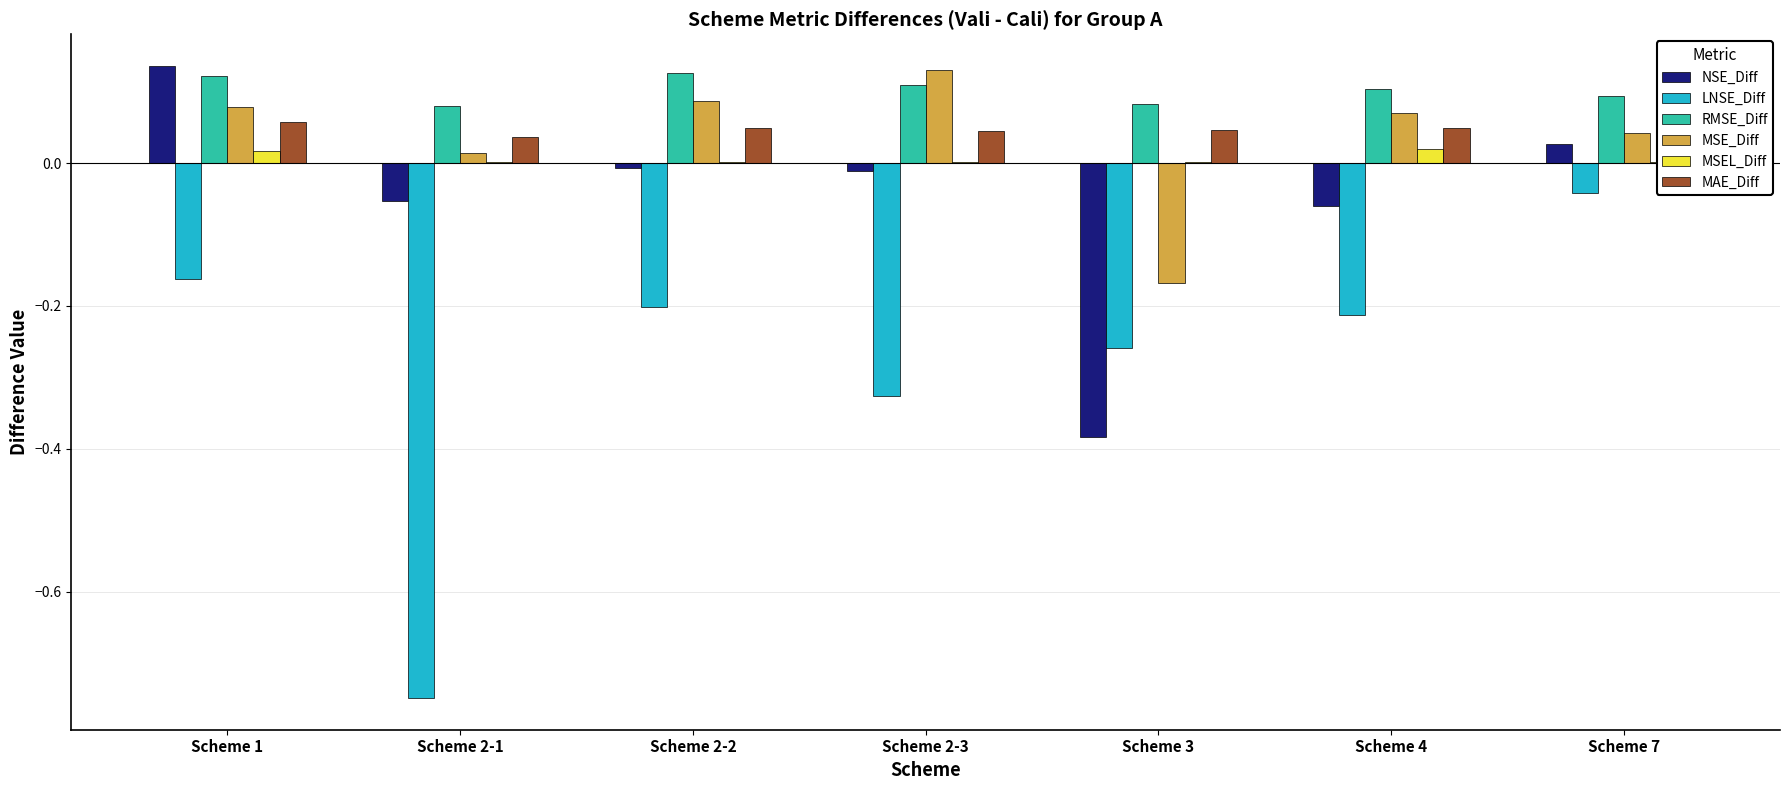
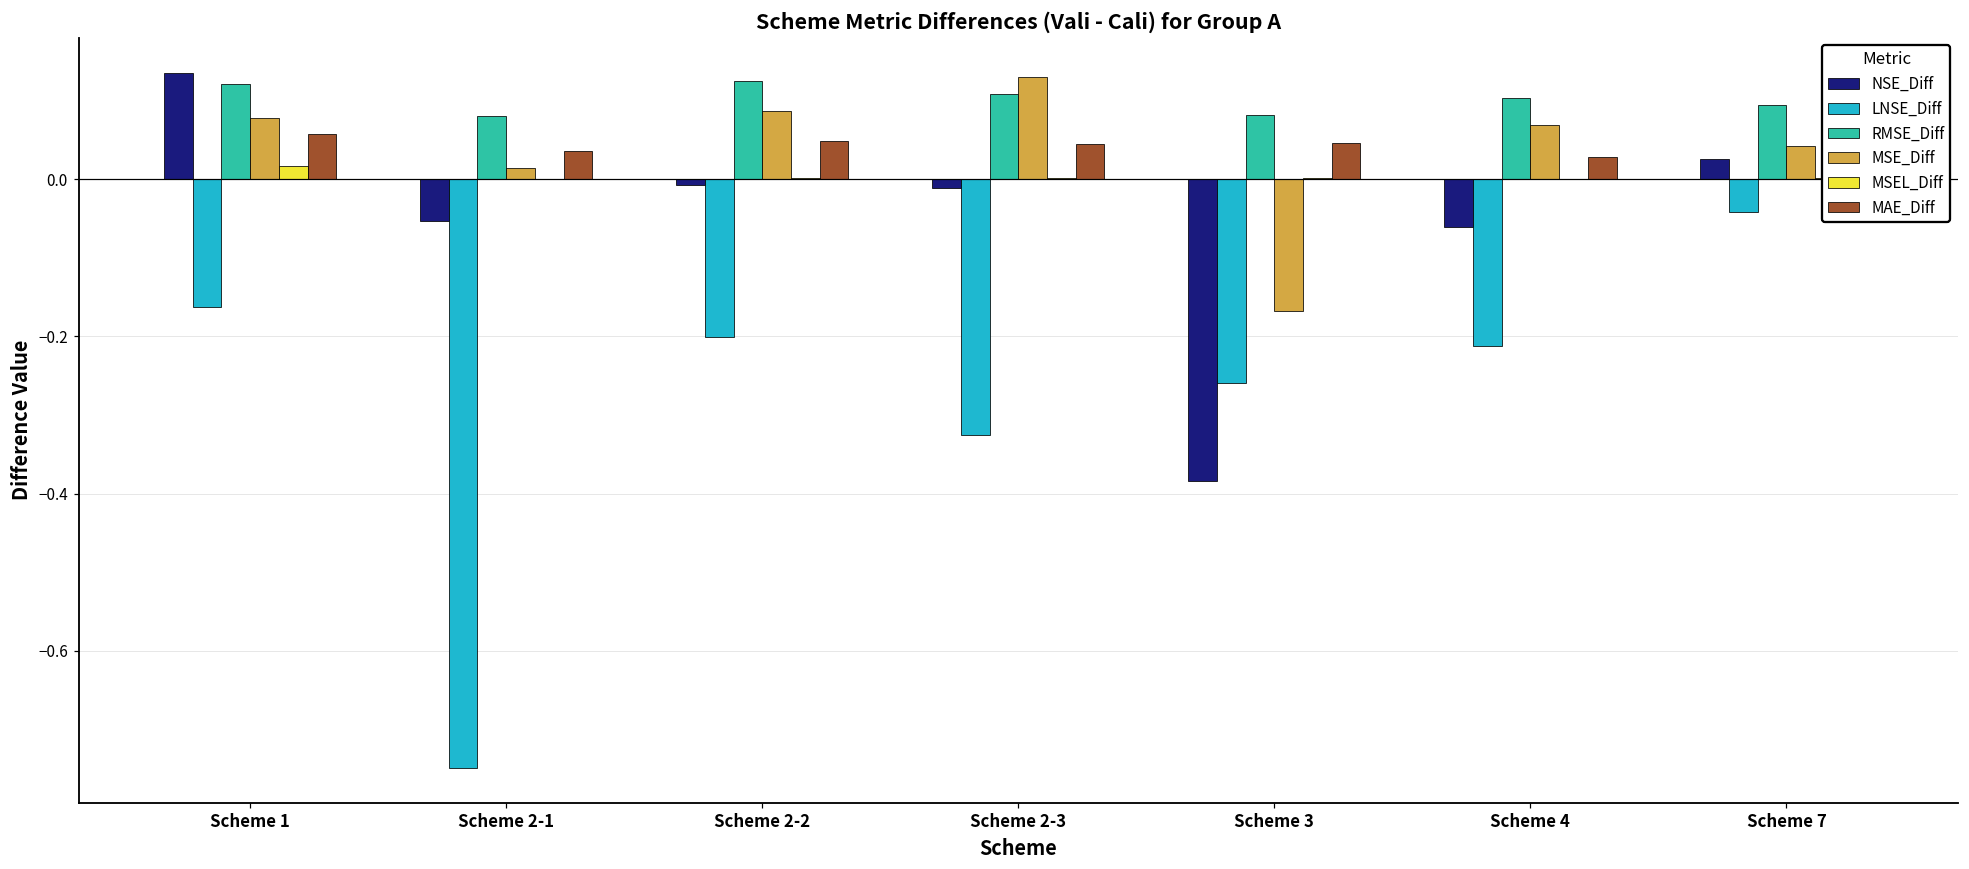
MSEL_Diff, Scheme 4: 0.02 -> 0.00
MAE_Diff, Scheme 4: 0.05 -> 0.03
